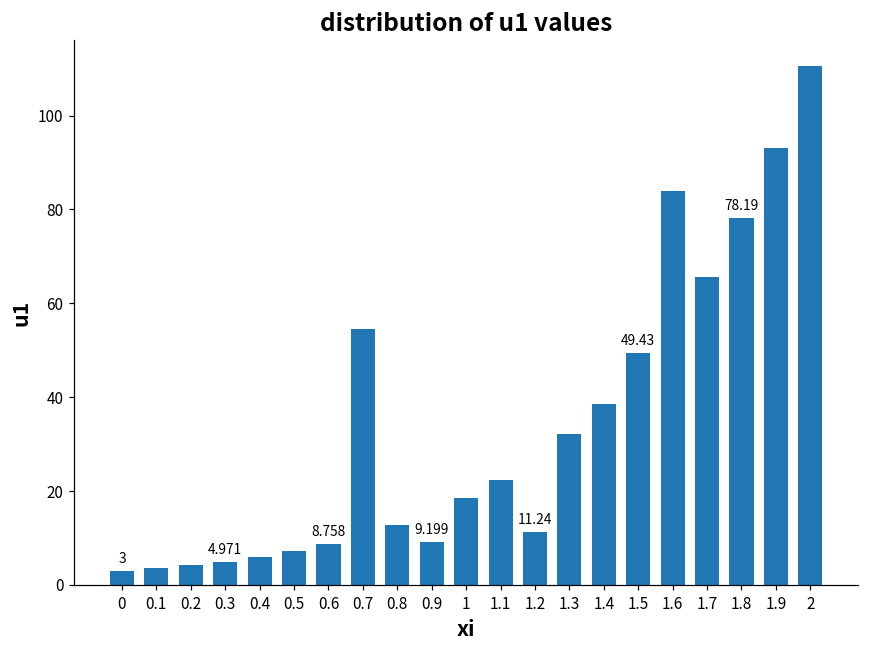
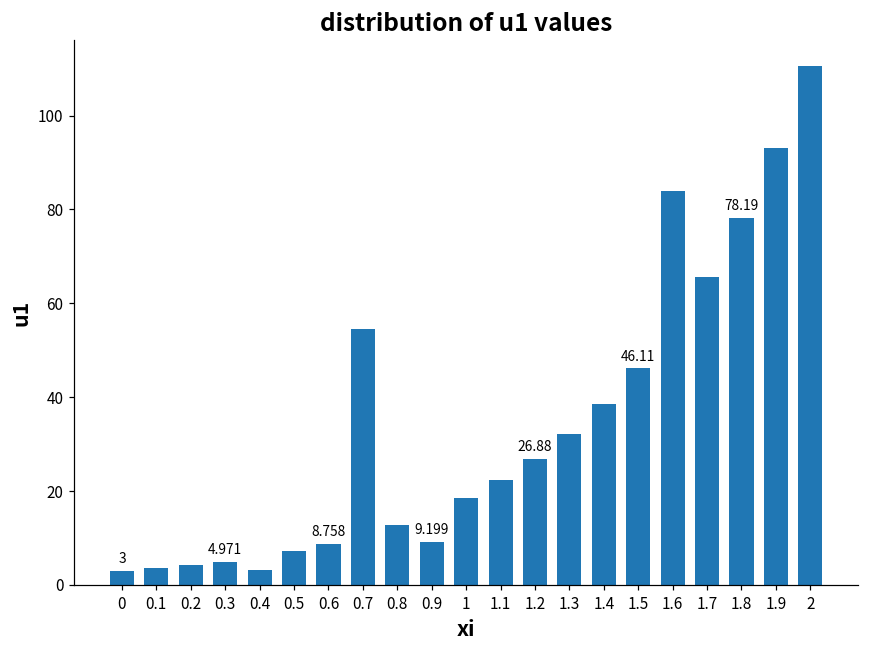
0.4: 6 -> 3
1.2: 11.24 -> 26.88
1.5: 49.43 -> 46.11
